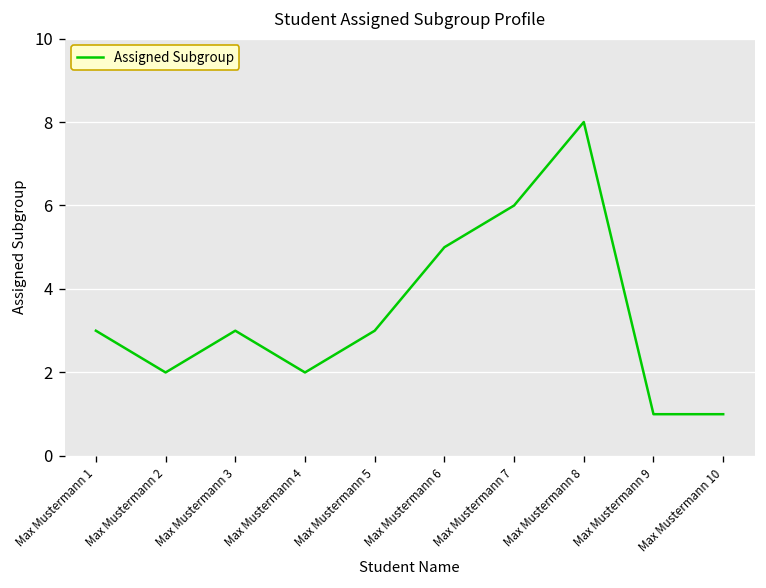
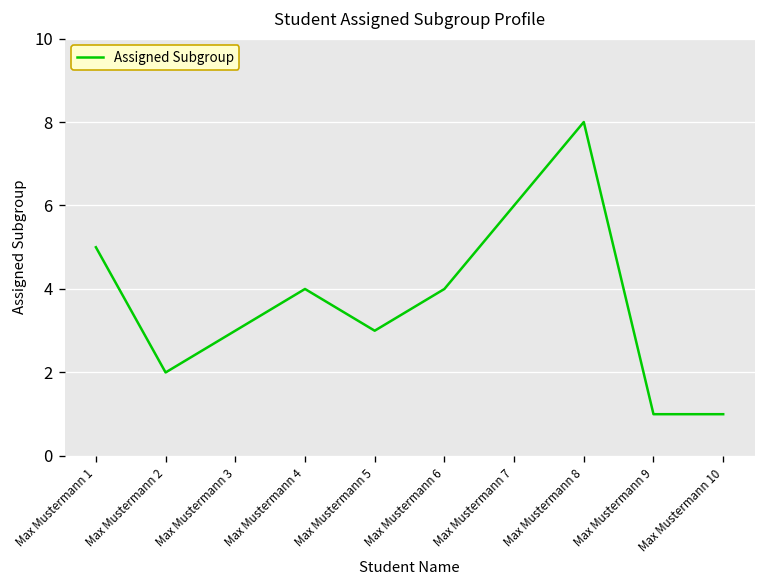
Max Mustermann 1: 3 -> 5
Max Mustermann 4: 2 -> 4
Max Mustermann 6: 5 -> 4
